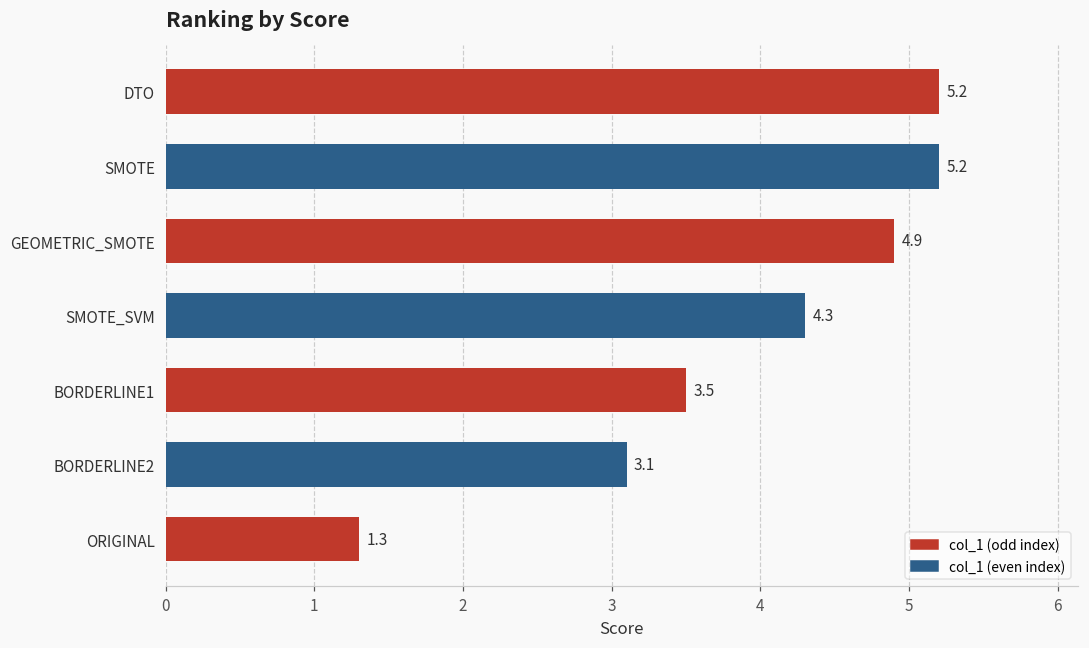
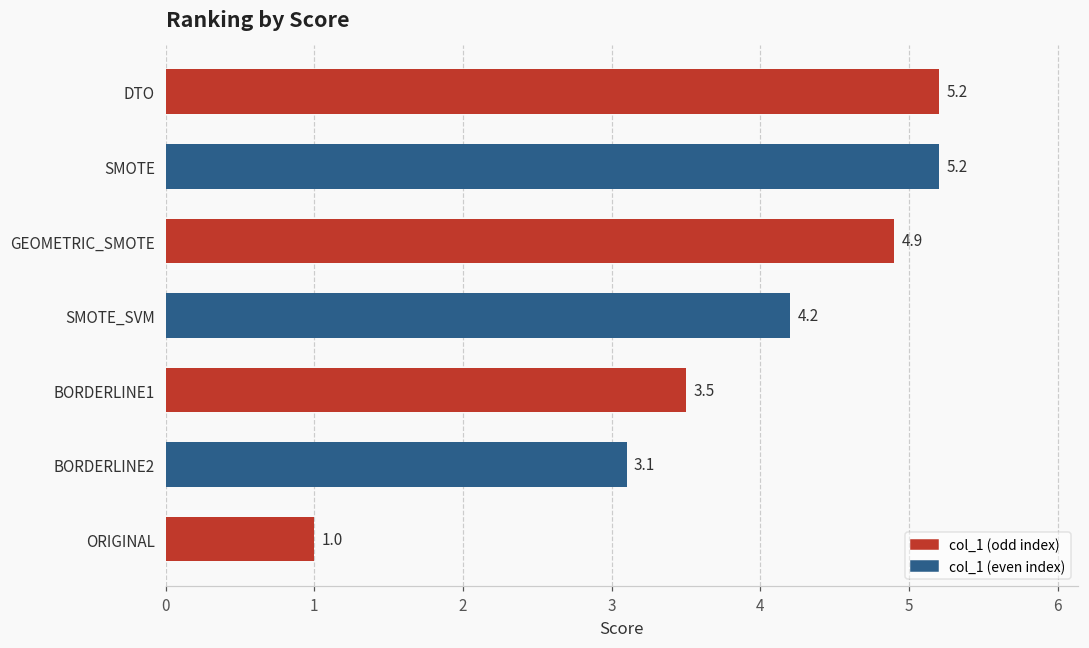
SMOTE_SVM: 4.3 -> 4.2
ORIGINAL: 1.3 -> 1.0
